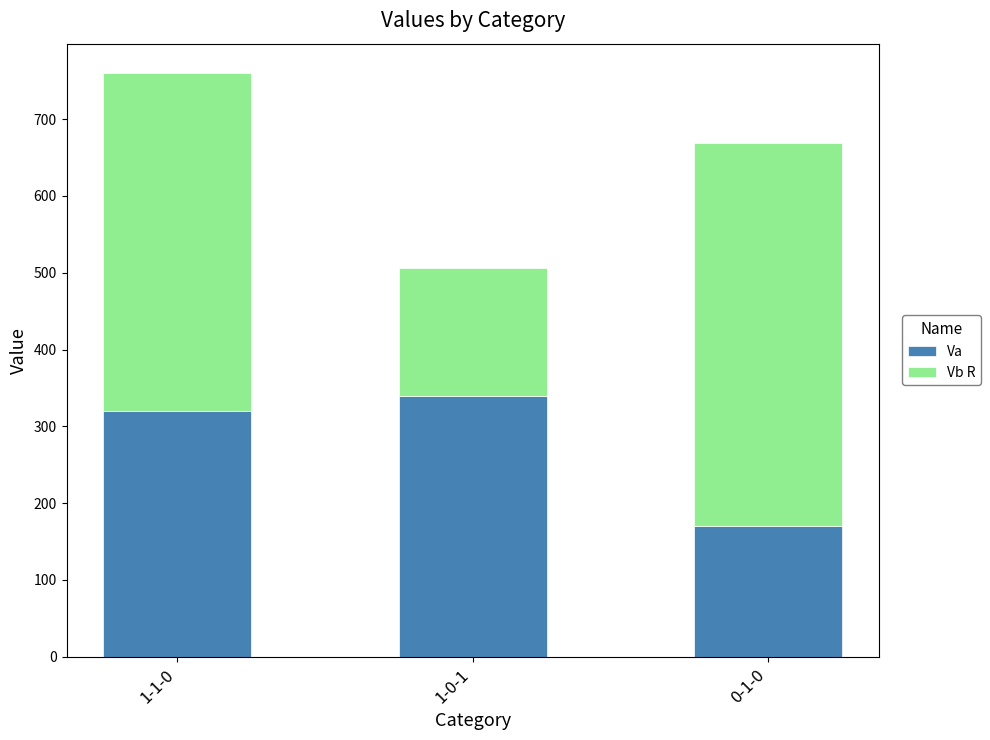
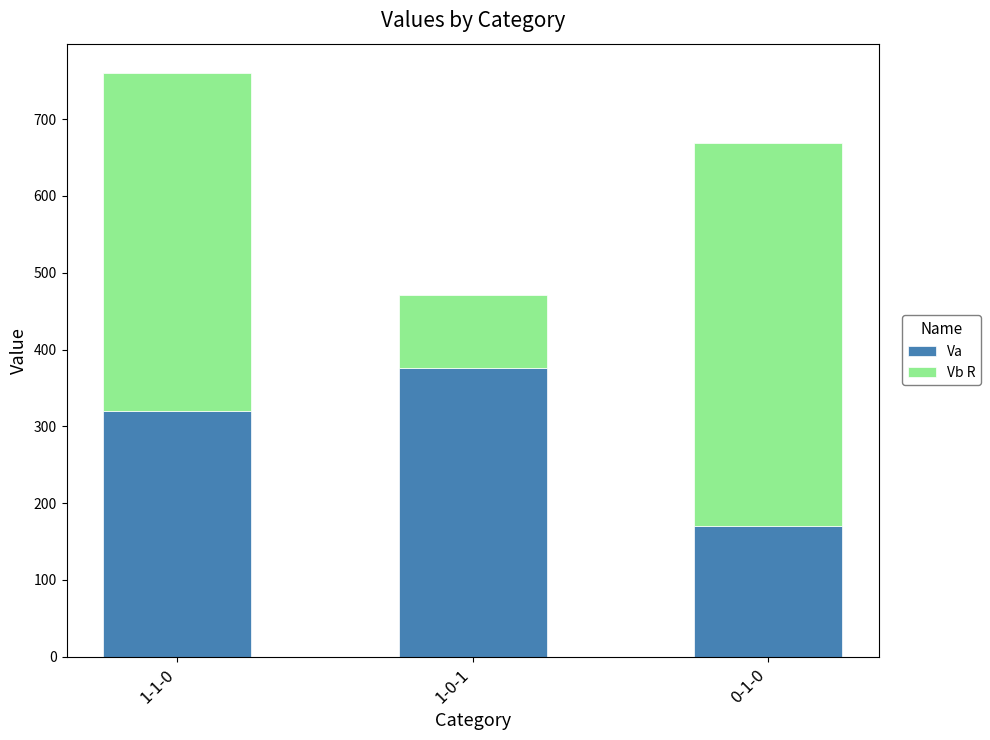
Va, 1-0-1: 340 -> 380
Vb R, 1-0-1: 170 -> 100
